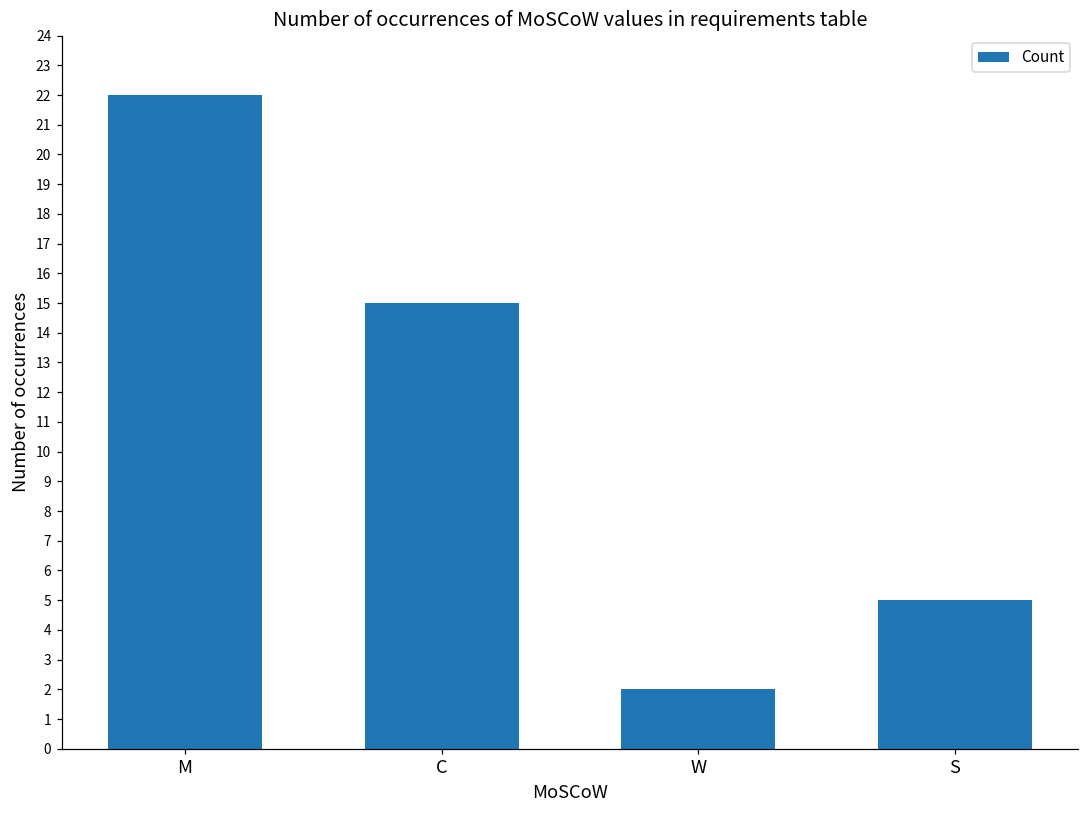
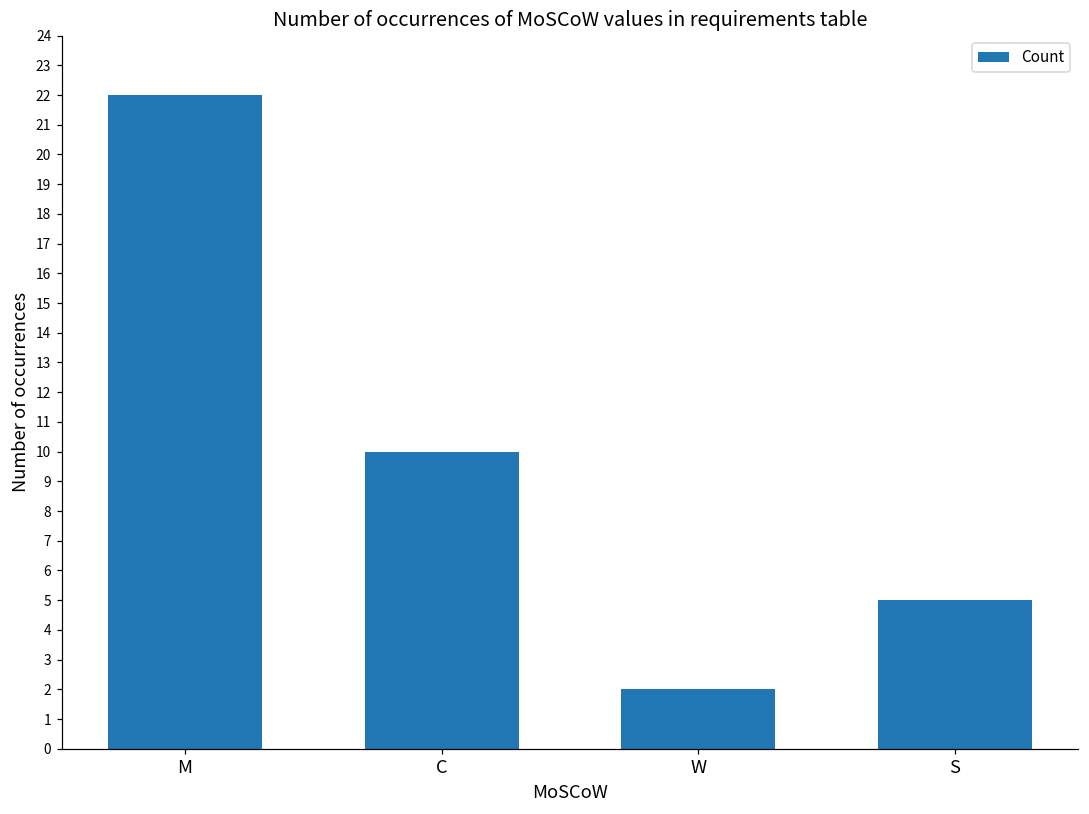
C: 15 -> 10
